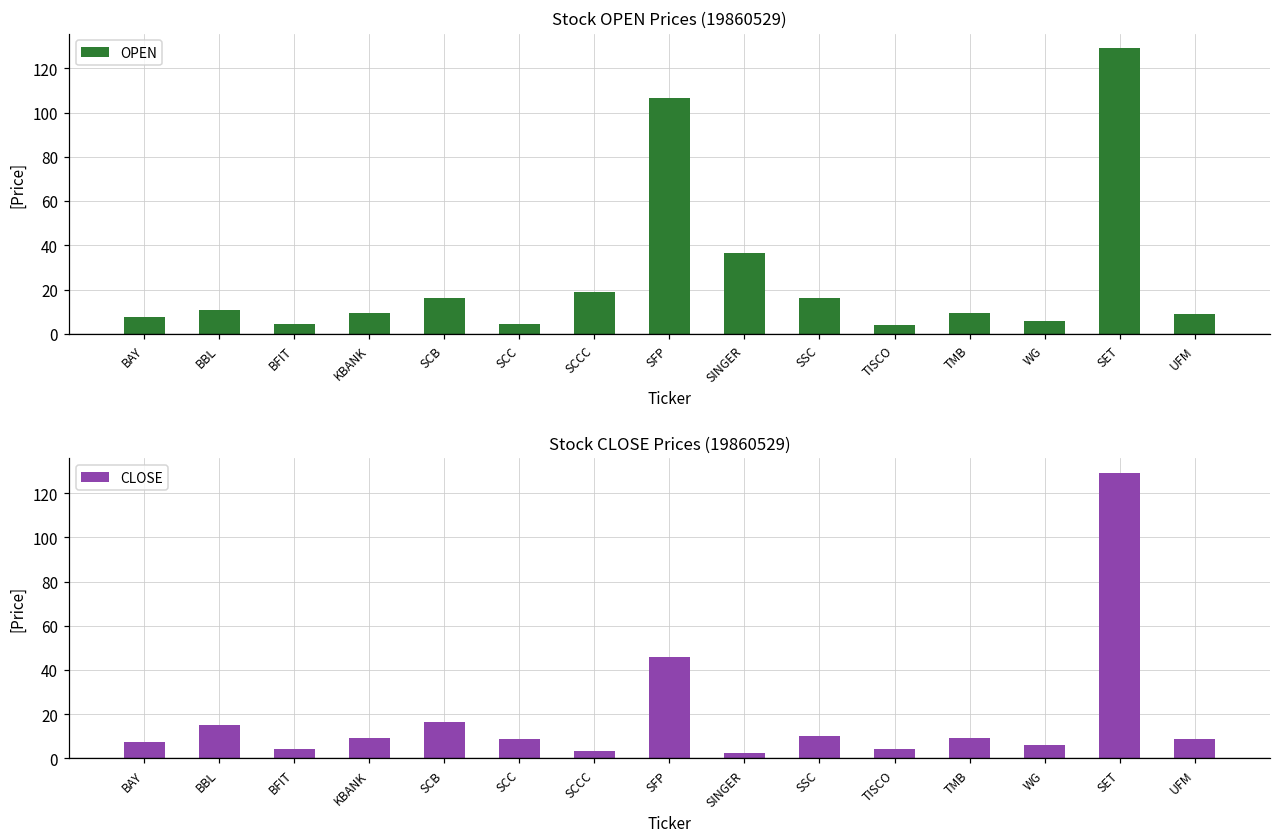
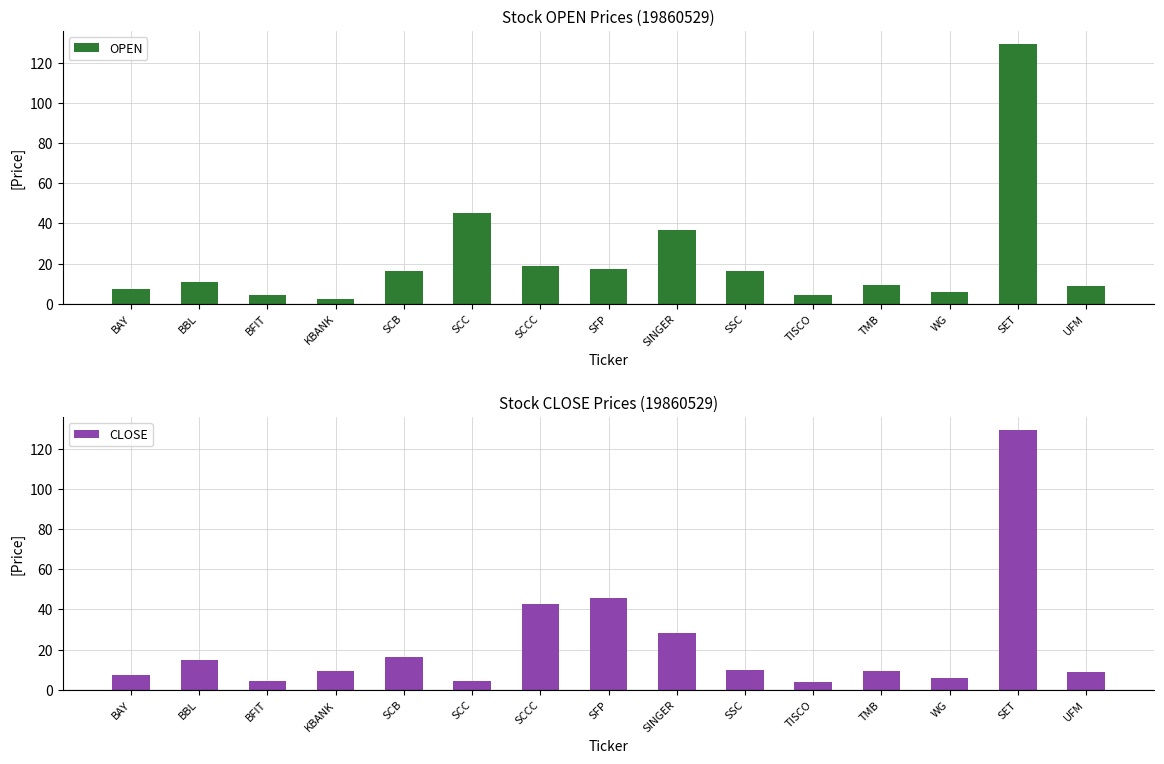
Stock OPEN Prices (19860529), KBANK: 9 -> 2
Stock OPEN Prices (19860529), SCC: 5 -> 45
Stock OPEN Prices (19860529), SFP: 107 -> 17
Stock CLOSE Prices (19860529), SCC: 9 -> 5
Stock CLOSE Prices (19860529), SCCC: 3 -> 43
Stock CLOSE Prices (19860529), SINGER: 3 -> 28
